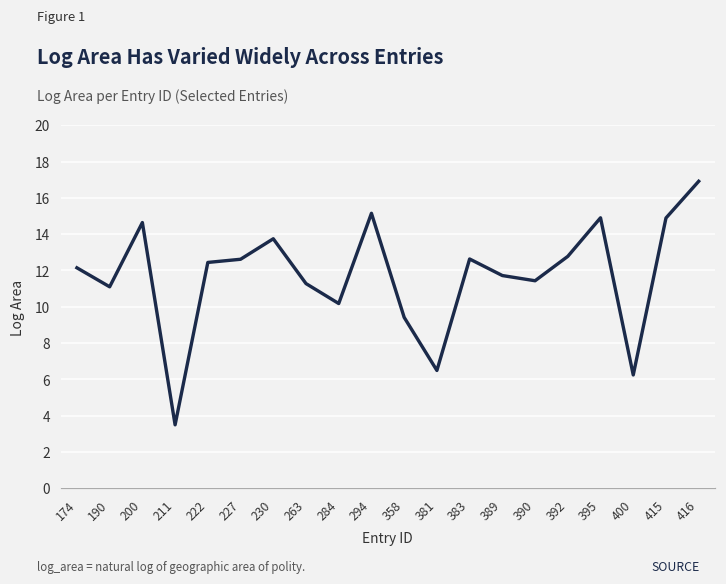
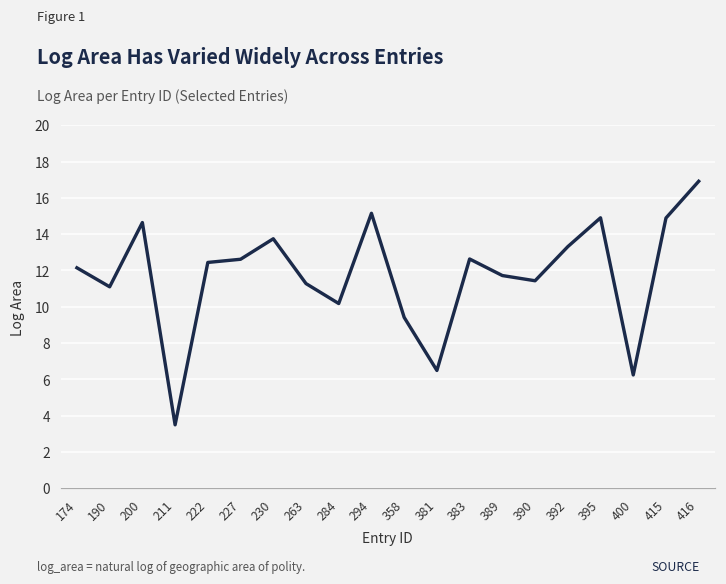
392: 12.8 -> 13.3
